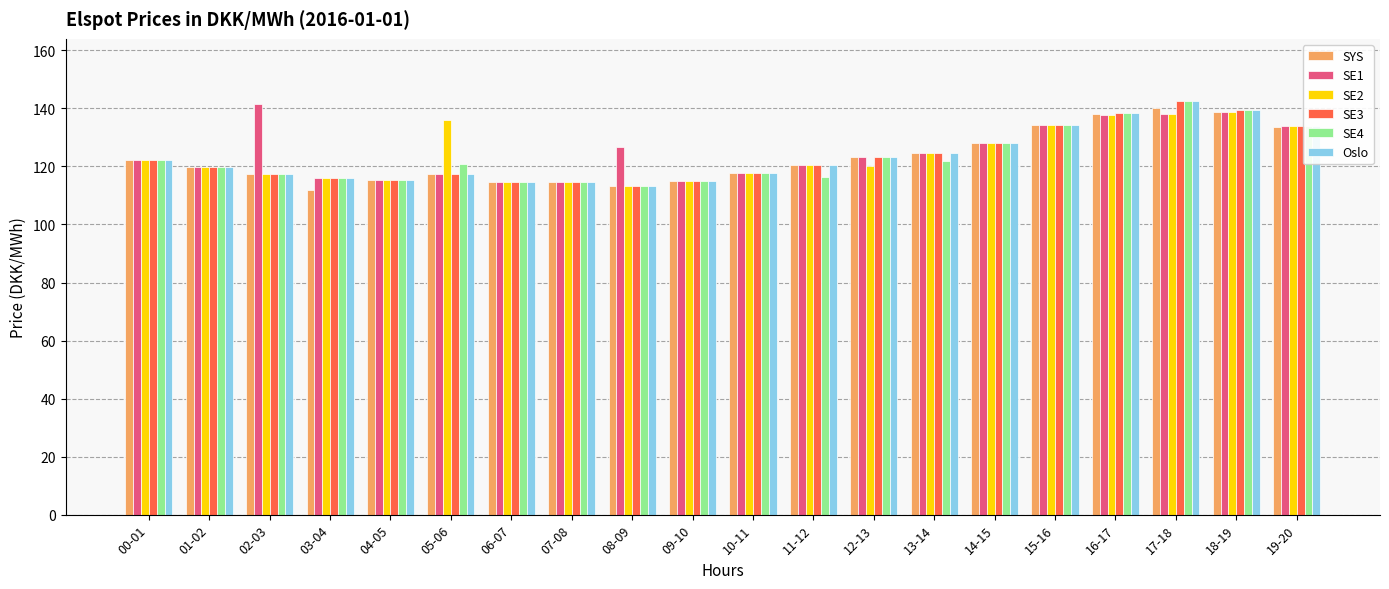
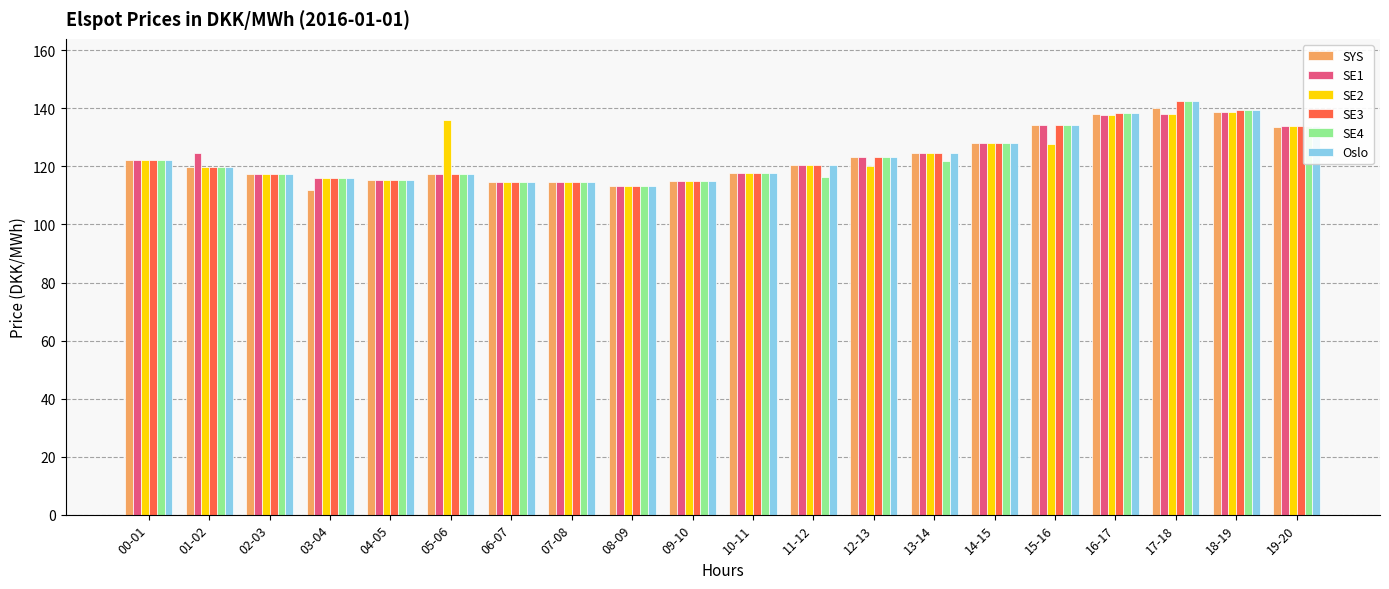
SE1, 01-02: 120 -> 125
SE1, 02-03: 142 -> 117
SE4, 05-06: 121 -> 118
SE1, 08-09: 127 -> 113
SE2, 15-16: 134 -> 128
